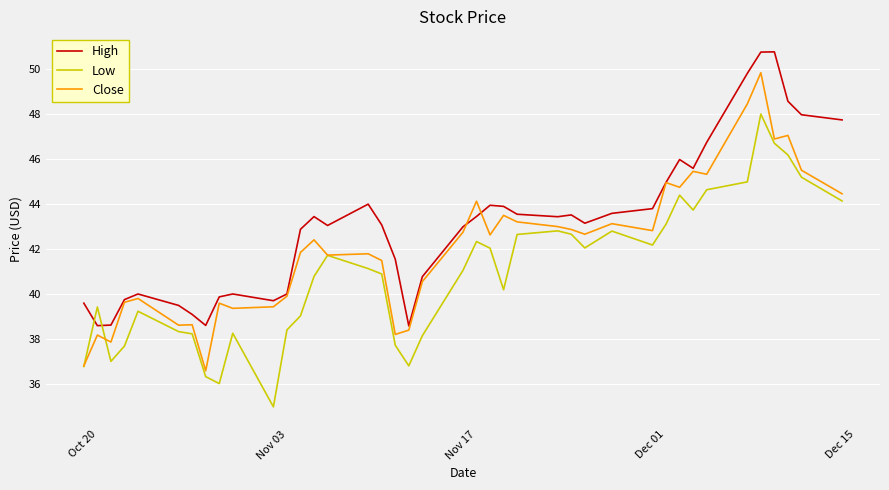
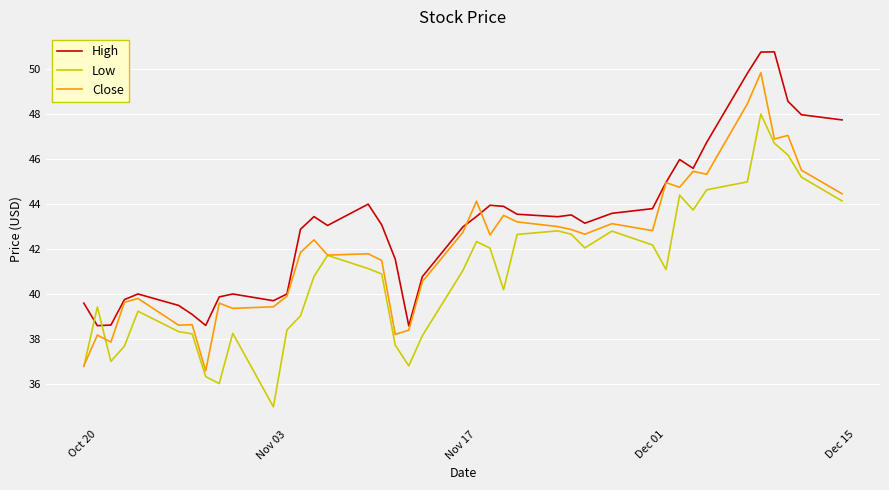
Low, Dec 01: 43.1 -> 41.1
